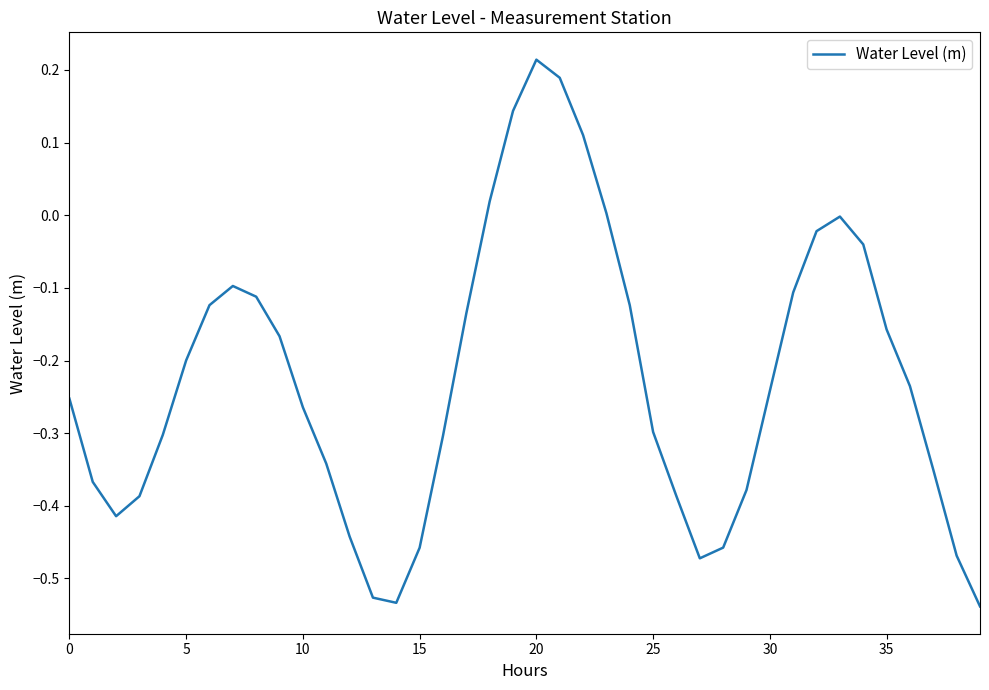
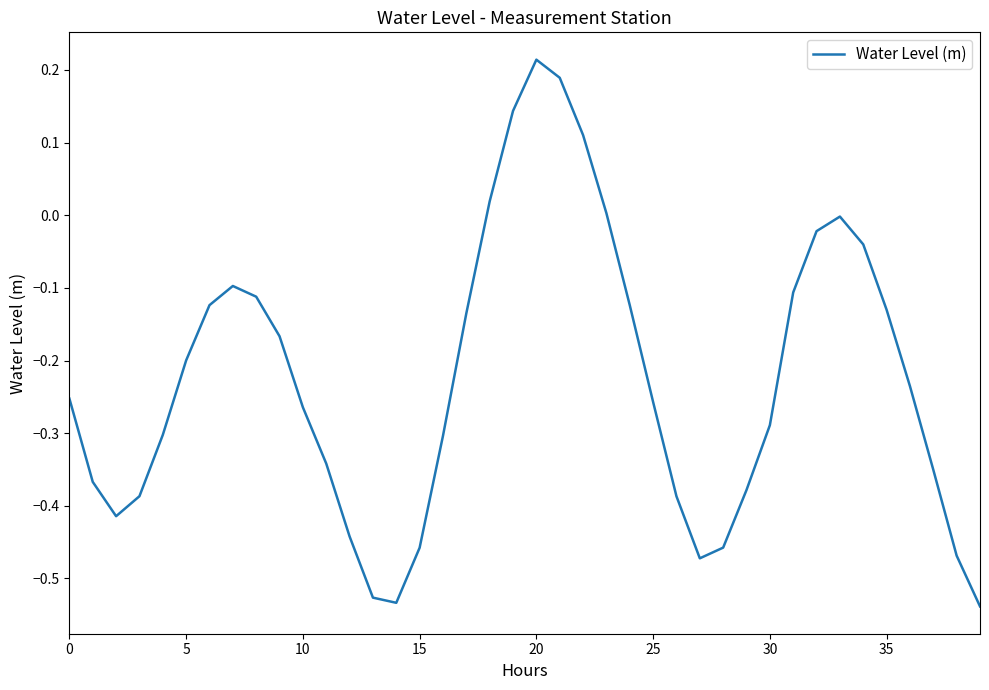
25: -0.30 -> -0.26
30: -0.24 -> -0.29
35: -0.16 -> -0.13
